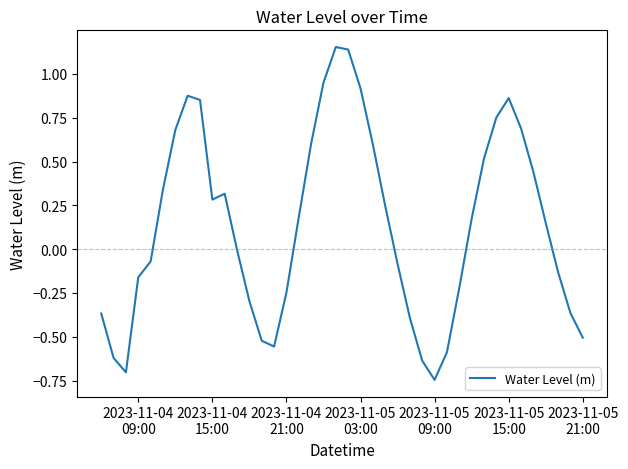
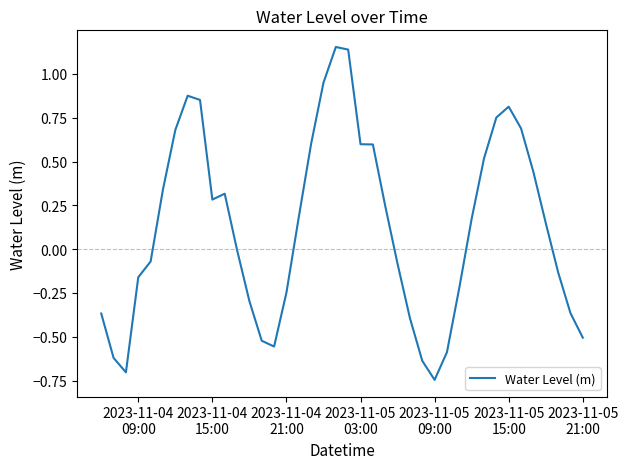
2023-11-05 03:00: 0.92 -> 0.60
2023-11-05 15:00: 0.86 -> 0.81
